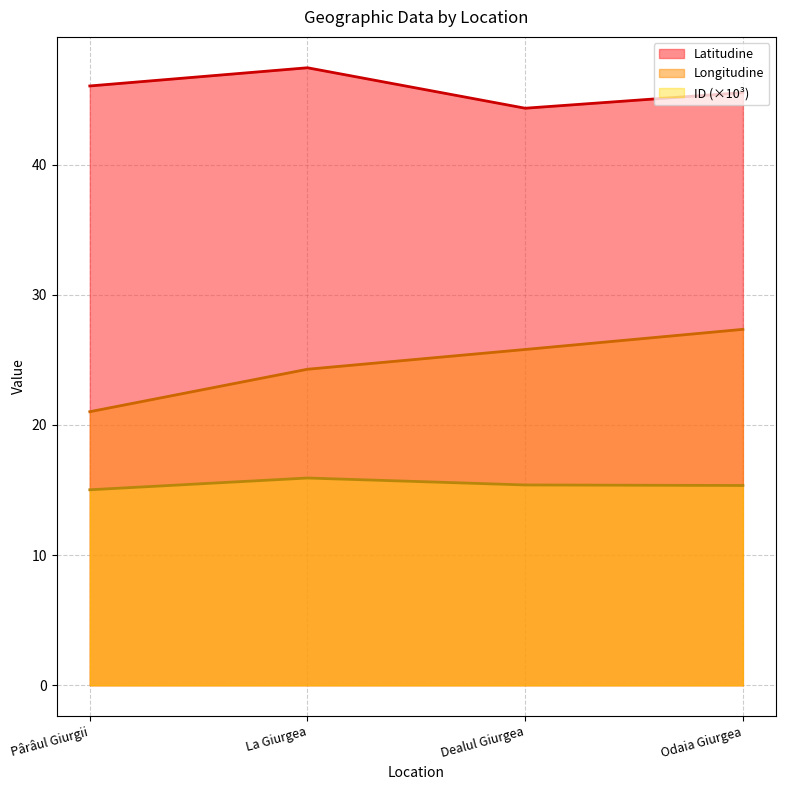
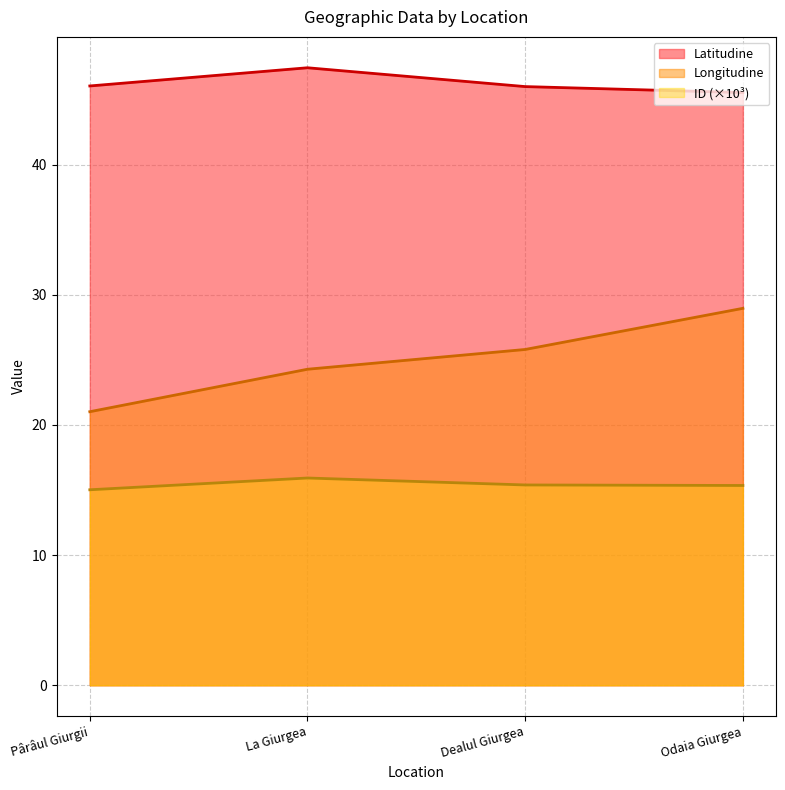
Latitudine, Dealul Giurgea: 44.3 -> 46.0
Longitudine, Odaia Giurgea: 27.3 -> 29.0
